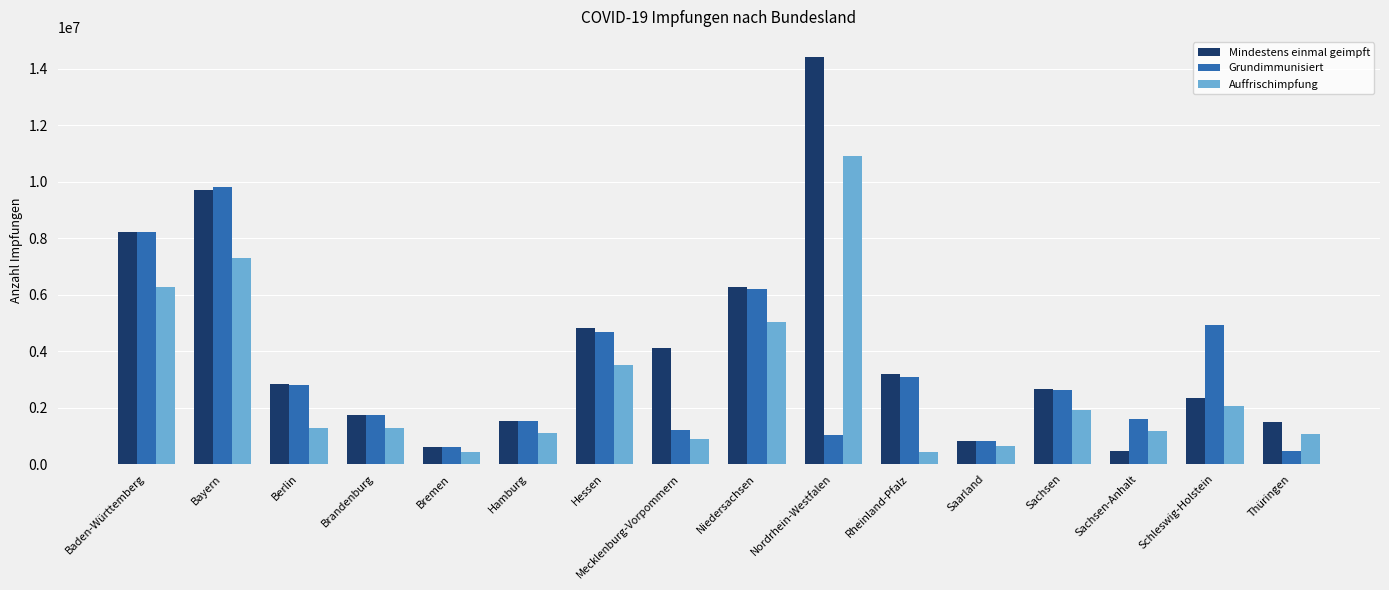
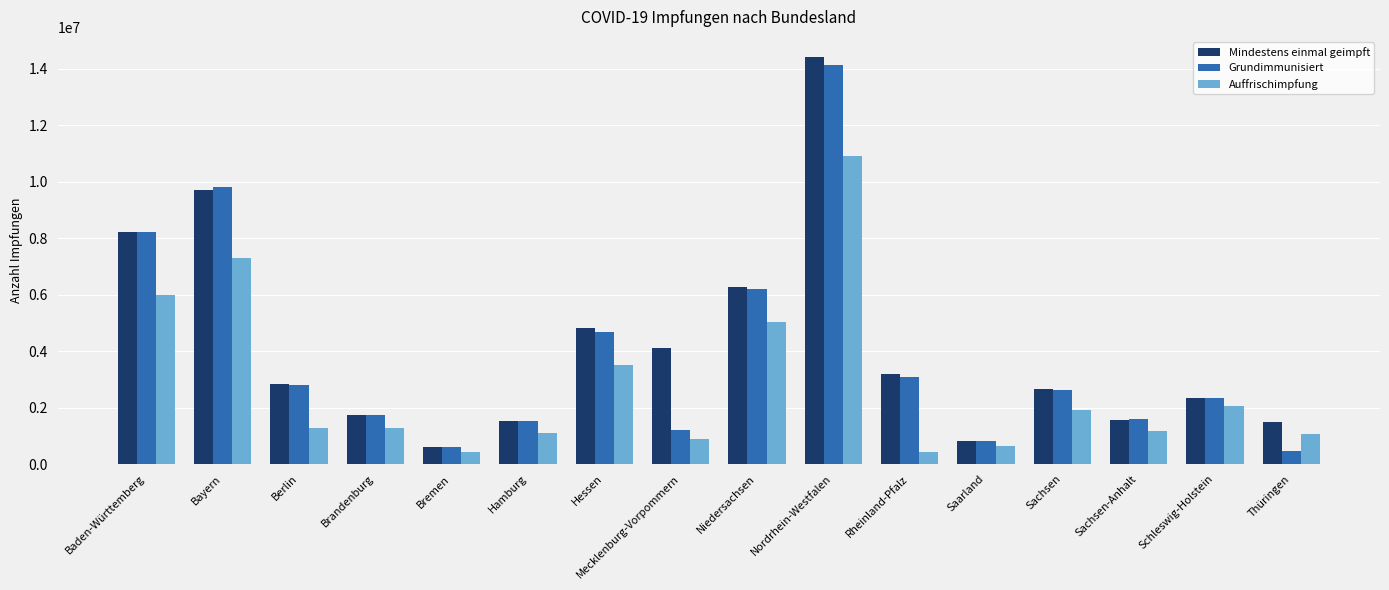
Auffrischimpfung, Baden-Württemberg: 6300000 -> 6000000
Grundimmunisiert, Nordrhein-Westfalen: 1000000 -> 14100000
Mindestens einmal geimpft, Sachsen-Anhalt: 500000 -> 1600000
Grundimmunisiert, Schleswig-Holstein: 4900000 -> 2300000
